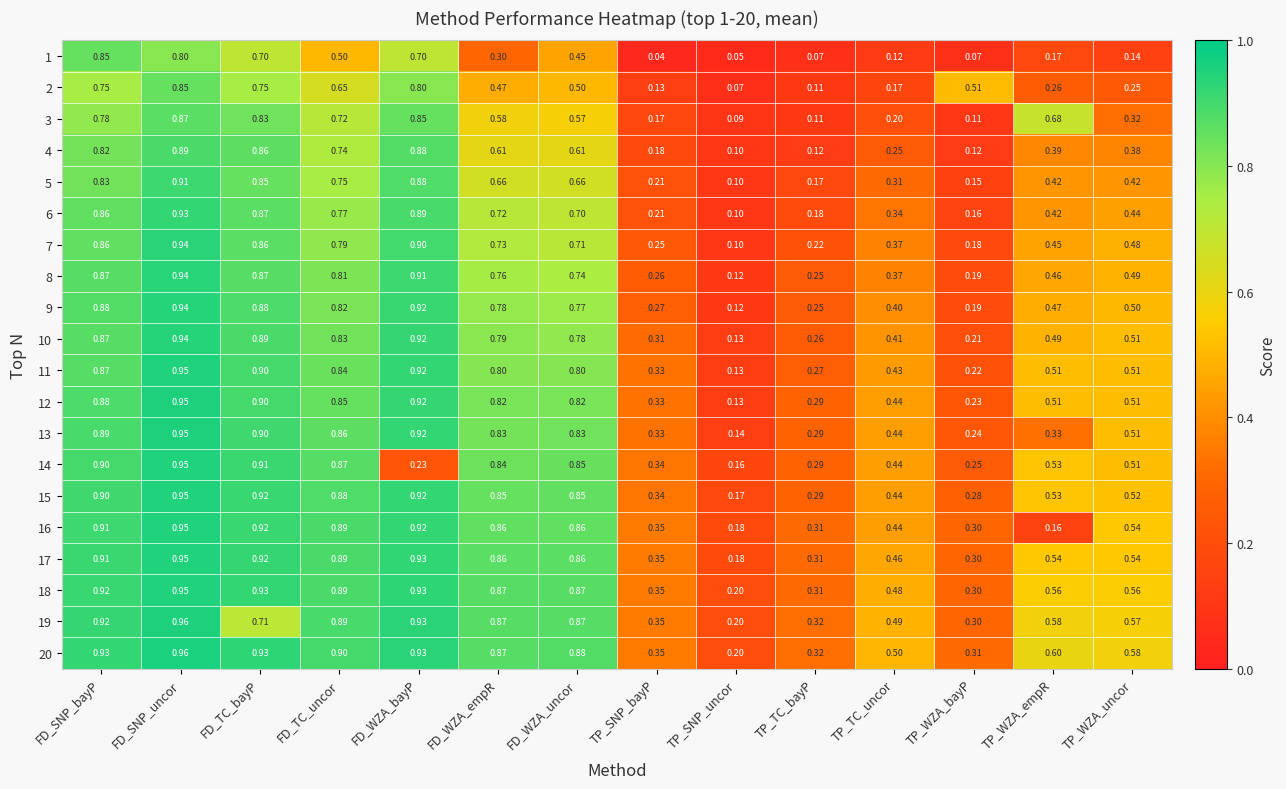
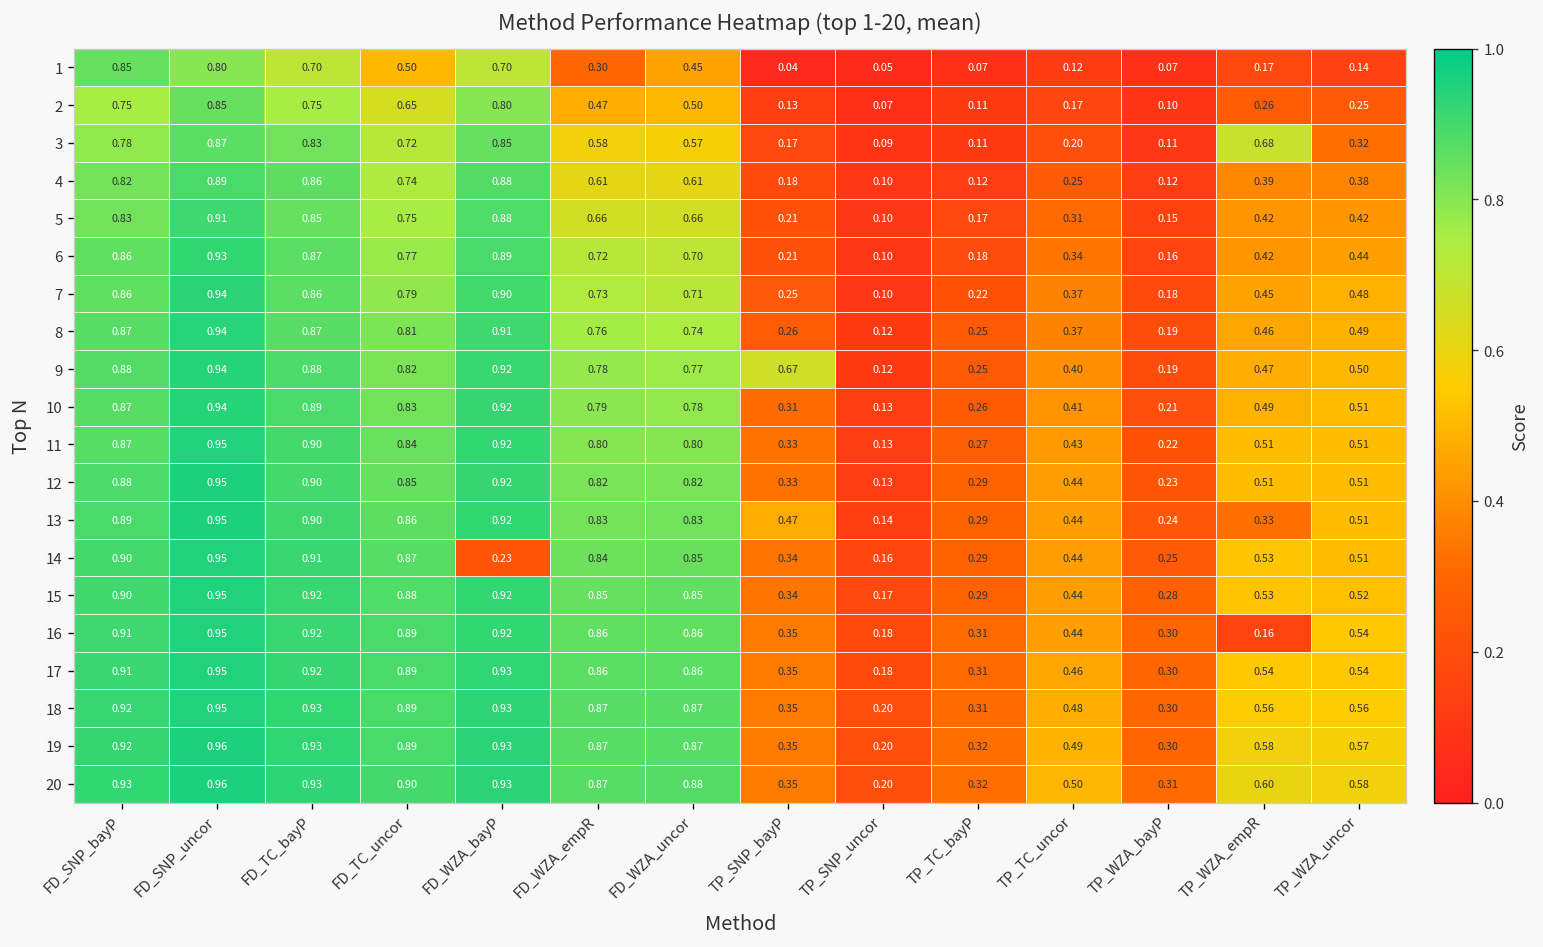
2, TP_WZA_bayP: 0.51 -> 0.10
9, TP_SNP_bayP: 0.27 -> 0.67
13, TP_SNP_bayP: 0.33 -> 0.47
19, FD_TC_bayP: 0.71 -> 0.93
